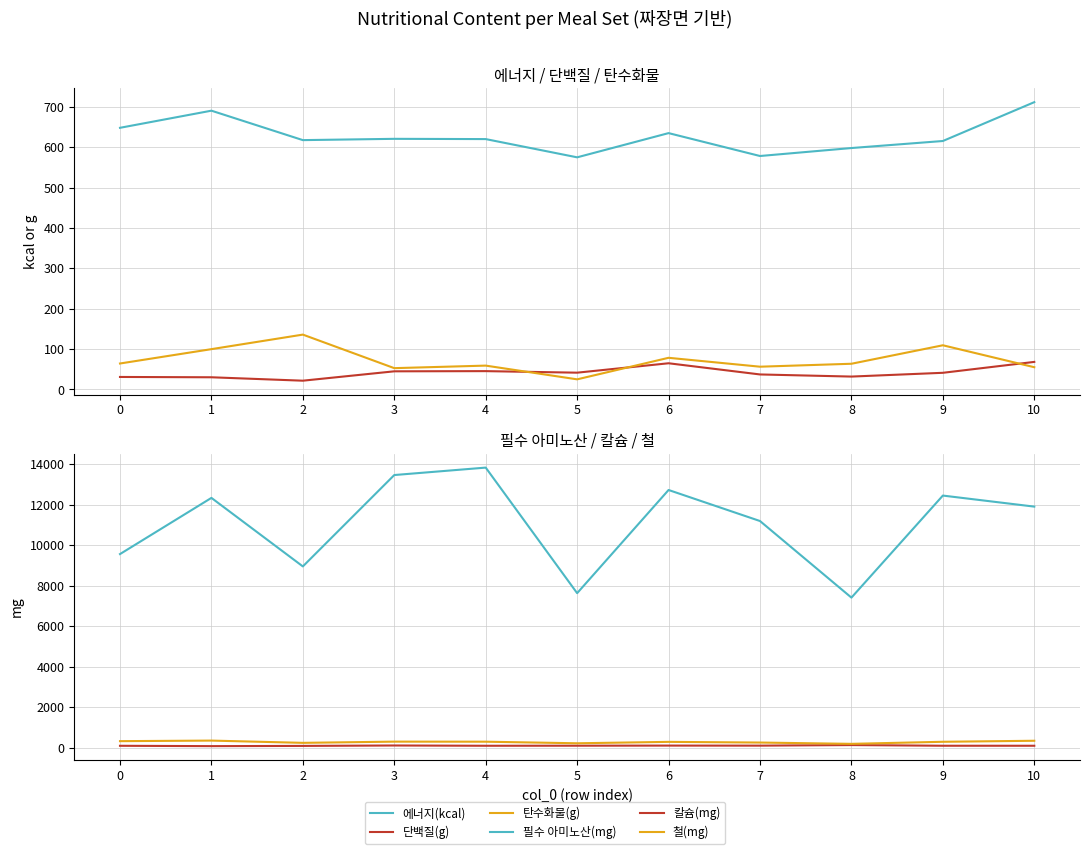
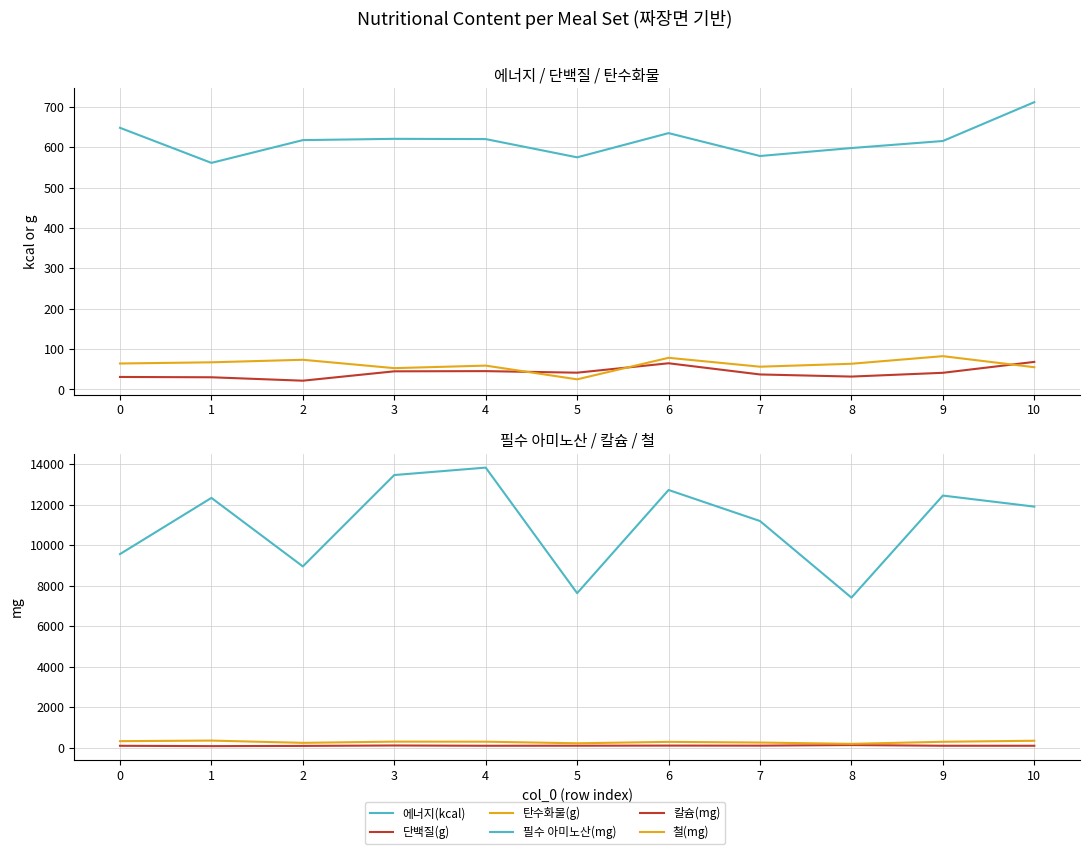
에너지 / 단백질 / 탄수화물, 에너지(kcal), 1: 690 -> 560
에너지 / 단백질 / 탄수화물, 탄수화물(g), 1: 100 -> 70
에너지 / 단백질 / 탄수화물, 탄수화물(g), 2: 140 -> 70
에너지 / 단백질 / 탄수화물, 탄수화물(g), 9: 110 -> 80
